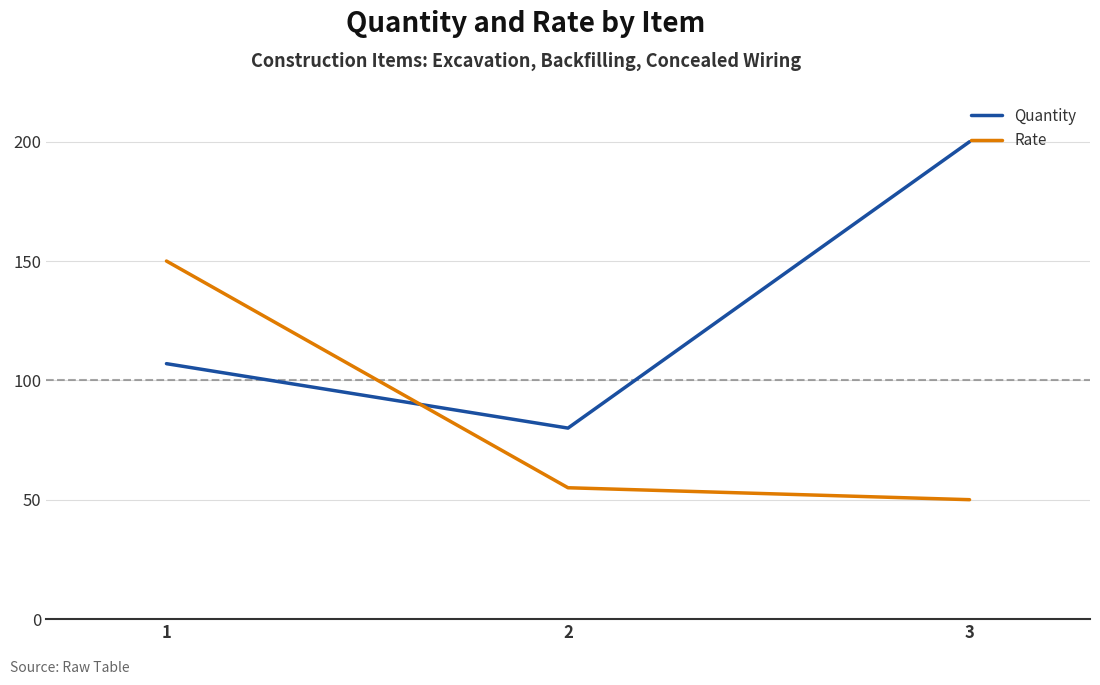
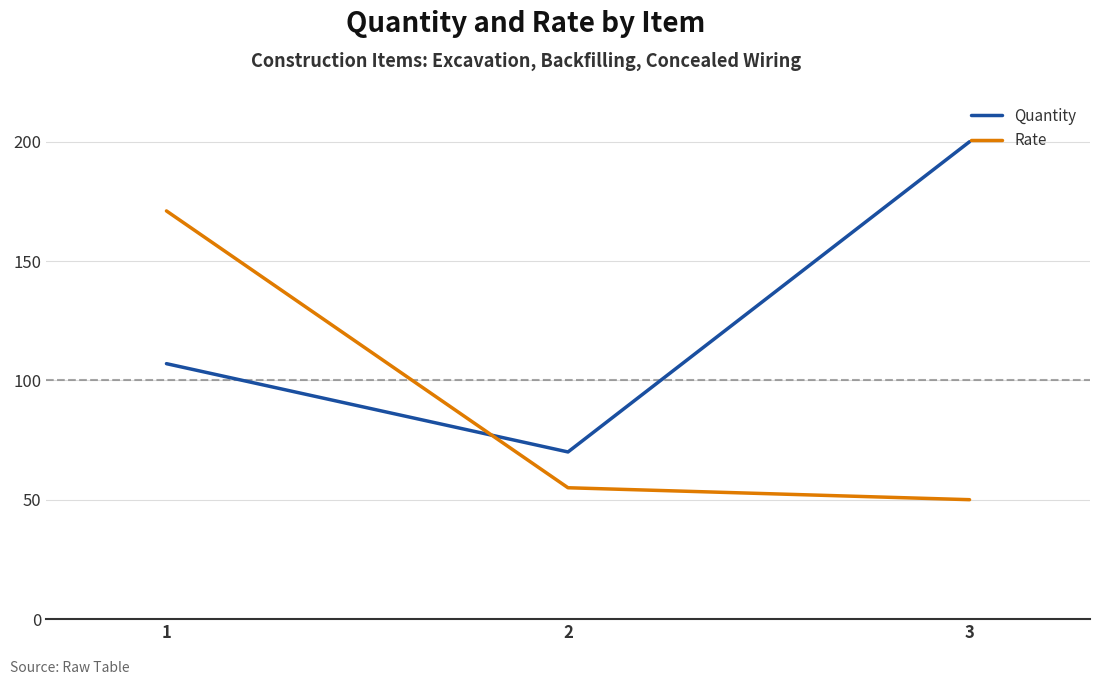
Rate, 1: 150 -> 171
Quantity, 2: 80 -> 70
